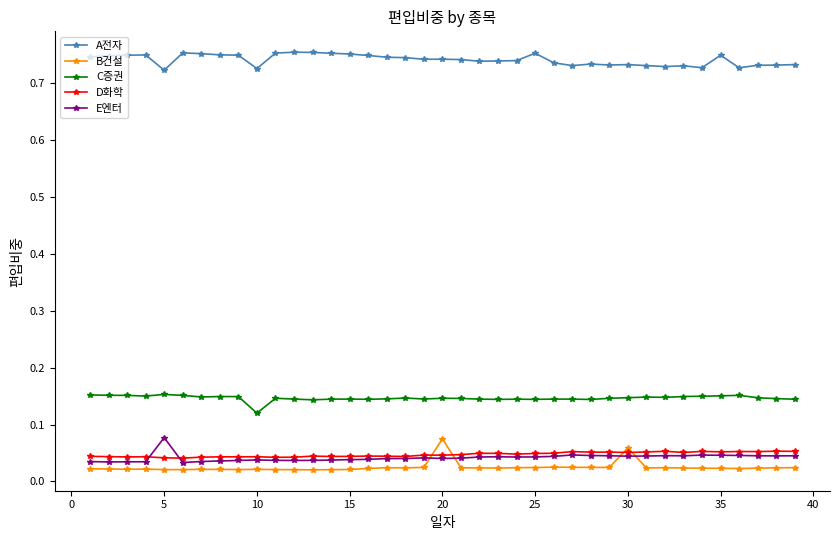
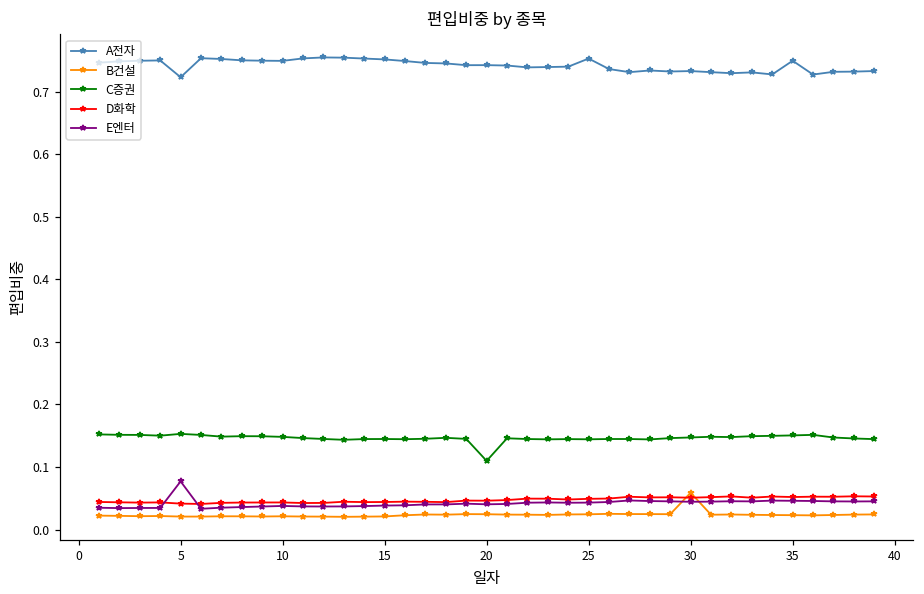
A전자, 10: 0.73 -> 0.75
C증권, 10: 0.12 -> 0.15
B건설, 20: 0.07 -> 0.02
C증권, 20: 0.15 -> 0.11
